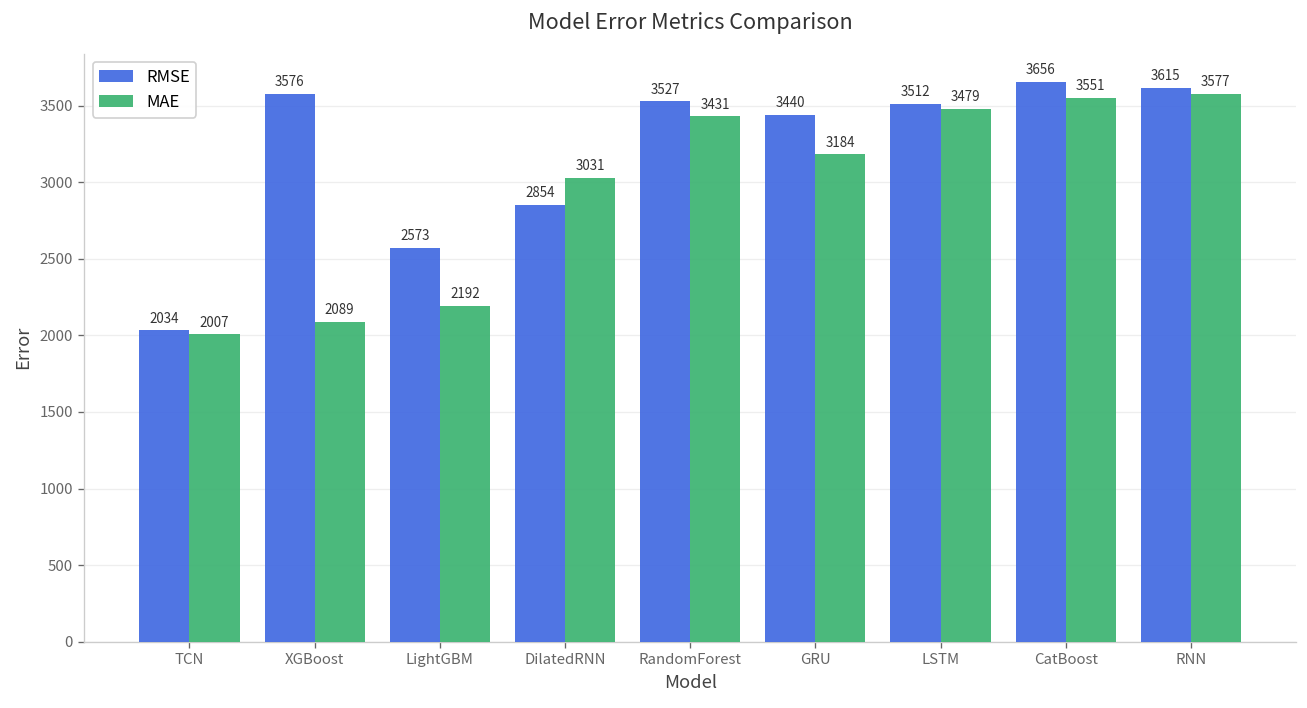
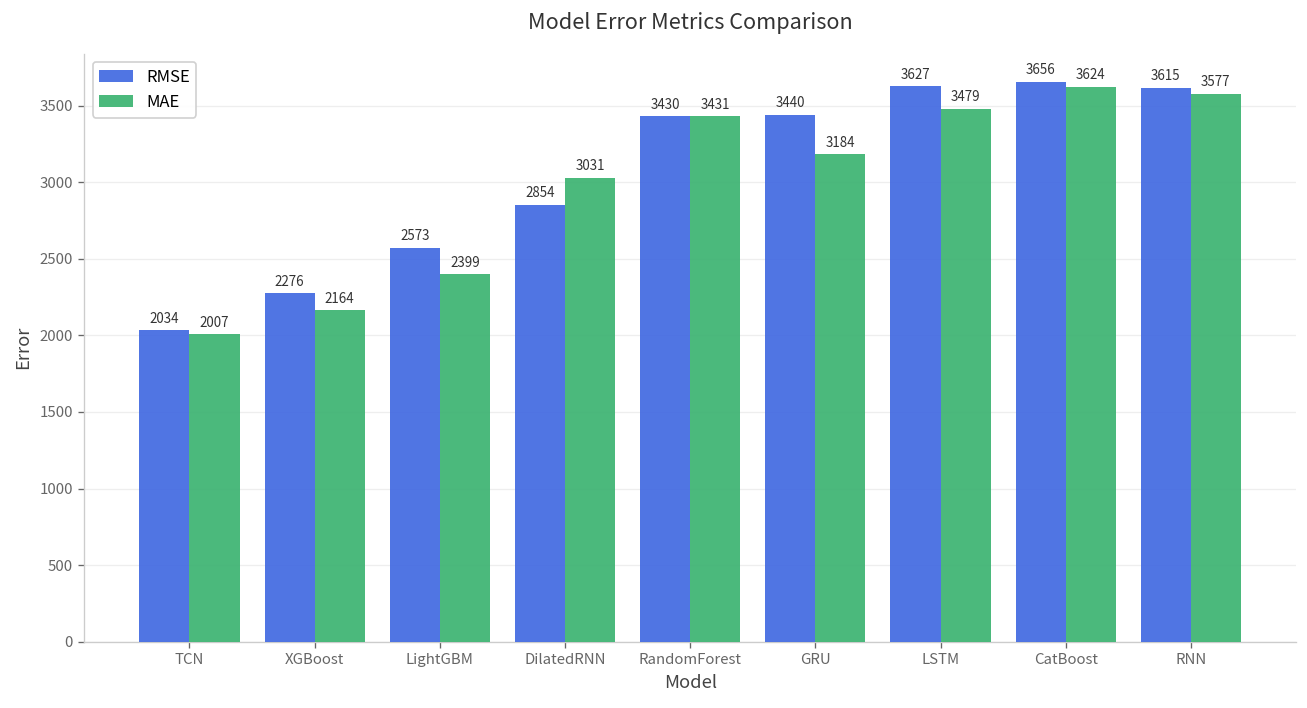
RMSE, XGBoost: 3576 -> 2276
MAE, XGBoost: 2089 -> 2164
MAE, LightGBM: 2192 -> 2399
RMSE, RandomForest: 3527 -> 3430
RMSE, LSTM: 3512 -> 3627
MAE, CatBoost: 3551 -> 3624
